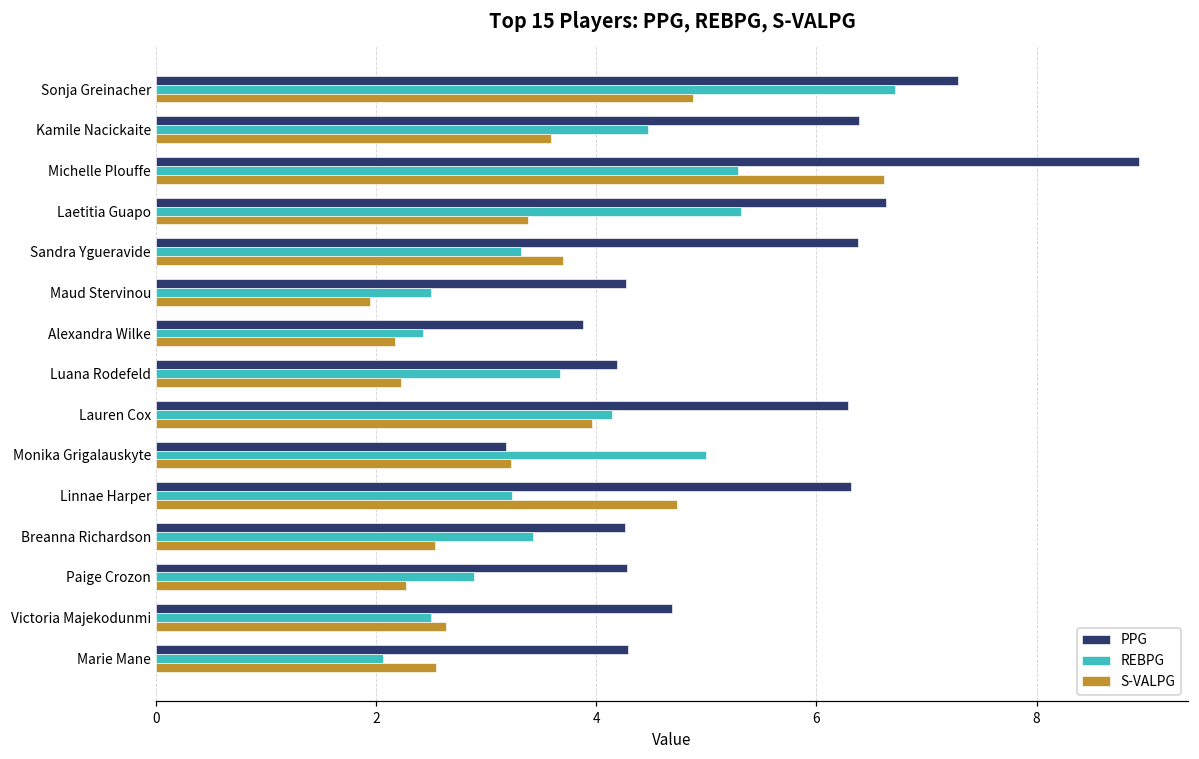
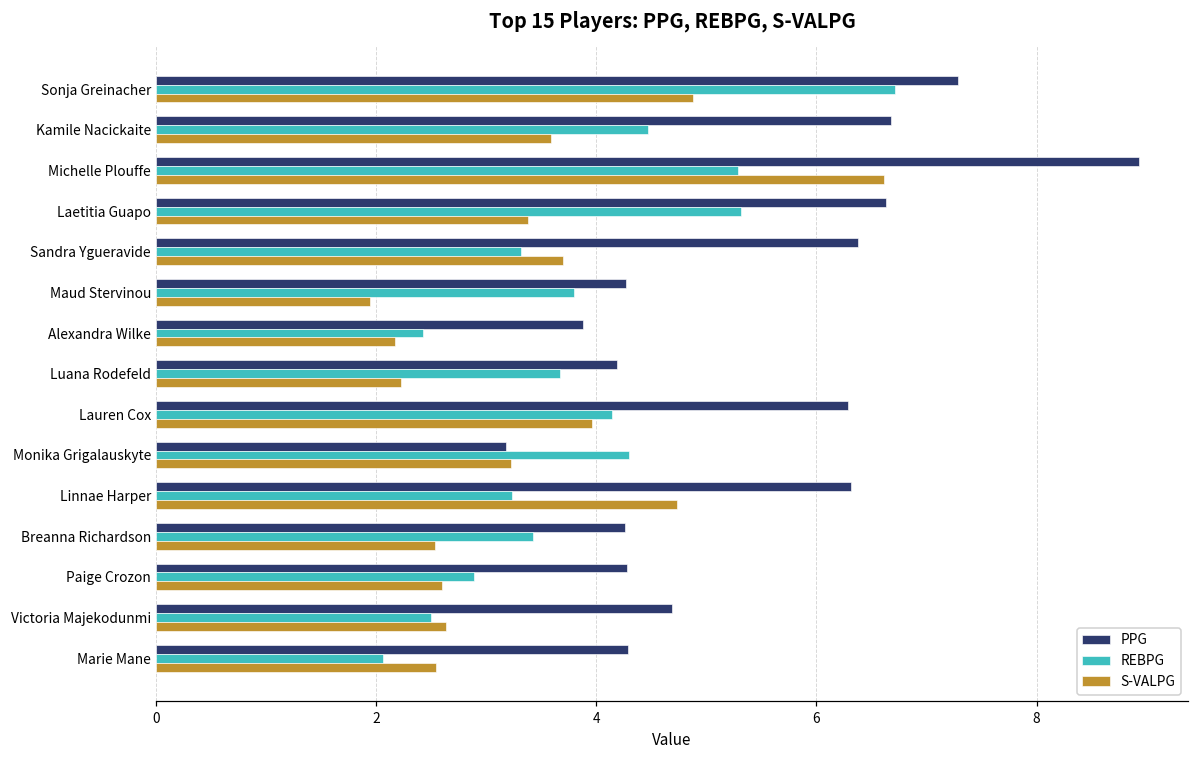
PPG, Kamile Nacickaite: 6.39 -> 6.68
REBPG, Maud Stervinou: 2.5 -> 3.8
REBPG, Monika Grigalauskyte: 5.0 -> 4.3
S-VALPG, Paige Crozon: 2.27 -> 2.60
